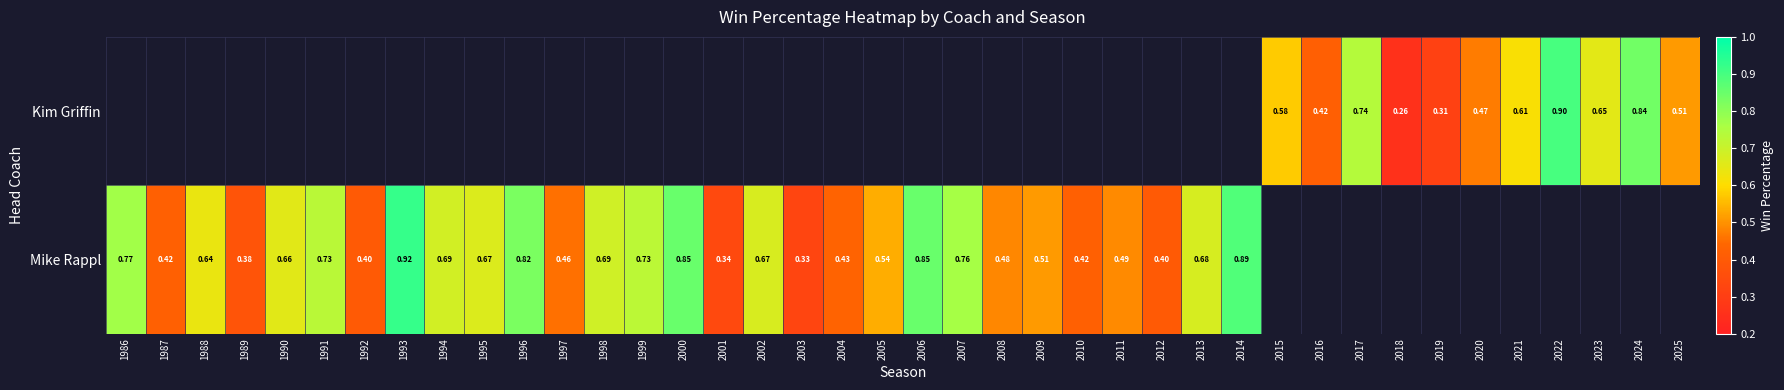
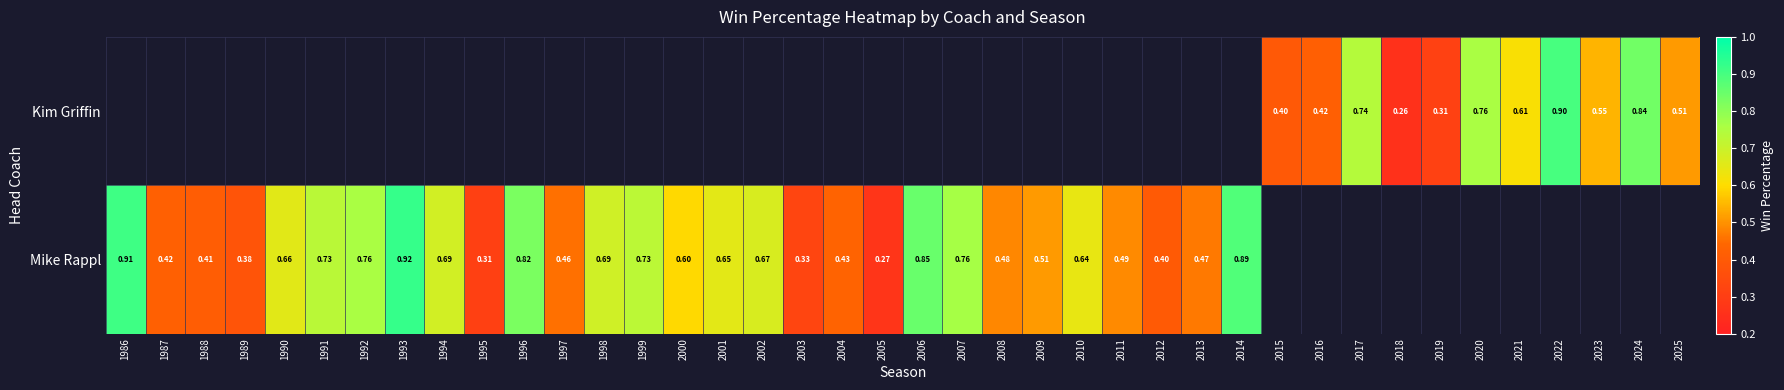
Kim Griffin, 2015: 0.58 -> 0.40
Kim Griffin, 2020: 0.47 -> 0.76
Kim Griffin, 2023: 0.65 -> 0.55
Mike Rappl, 1986: 0.77 -> 0.91
Mike Rappl, 1988: 0.64 -> 0.41
Mike Rappl, 1992: 0.40 -> 0.76
Mike Rappl, 1995: 0.67 -> 0.31
Mike Rappl, 2000: 0.85 -> 0.60
Mike Rappl, 2001: 0.34 -> 0.65
Mike Rappl, 2005: 0.54 -> 0.27
Mike Rappl, 2010: 0.42 -> 0.64
Mike Rappl, 2013: 0.68 -> 0.47
